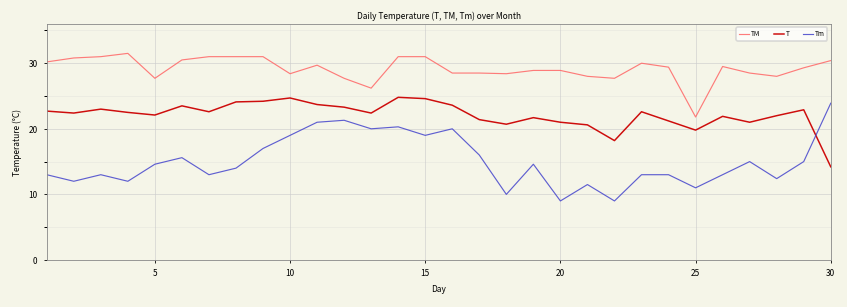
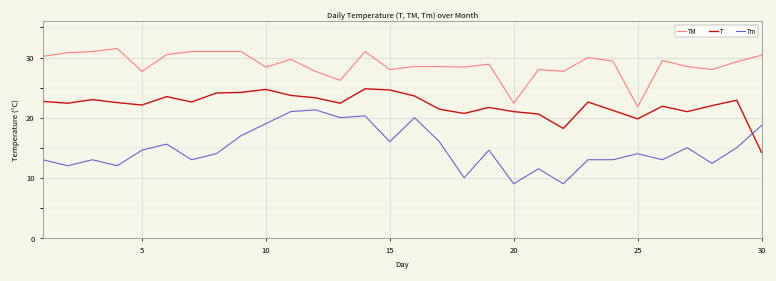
TM, 15: 31 -> 28
Tm, 15: 19 -> 16
TM, 20: 29 -> 22
Tm, 25: 11 -> 14
Tm, 30: 24 -> 19
